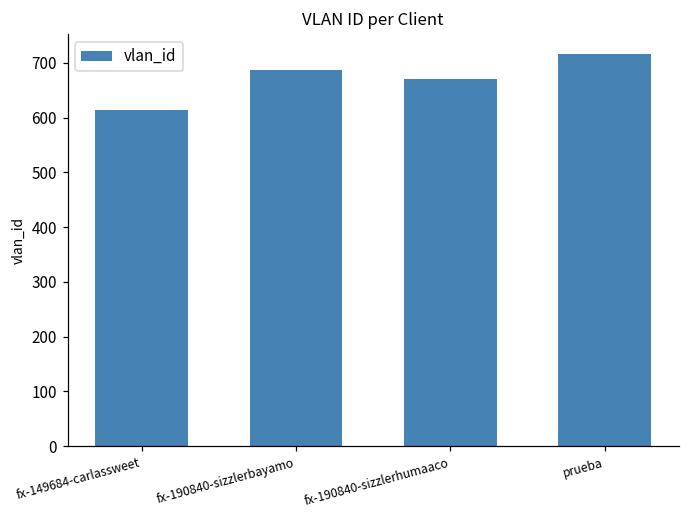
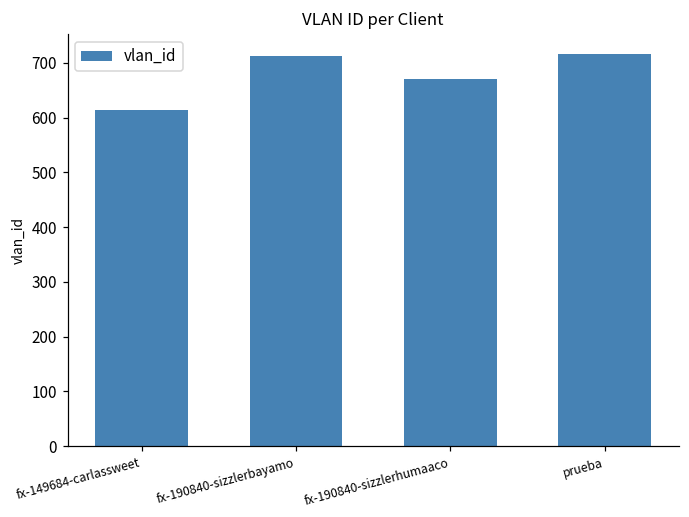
fx-190840-sizzlerbayamo: 690 -> 710
